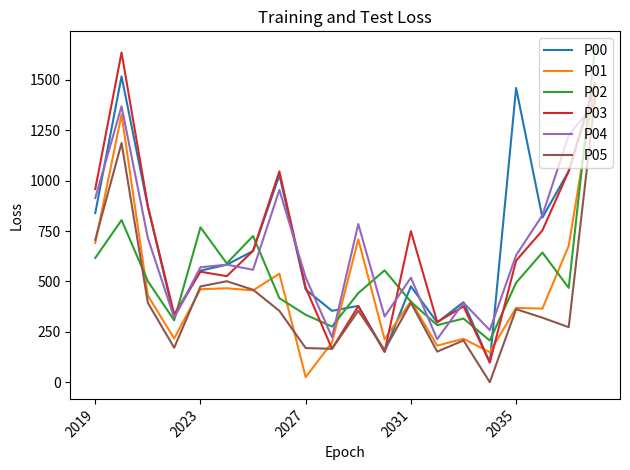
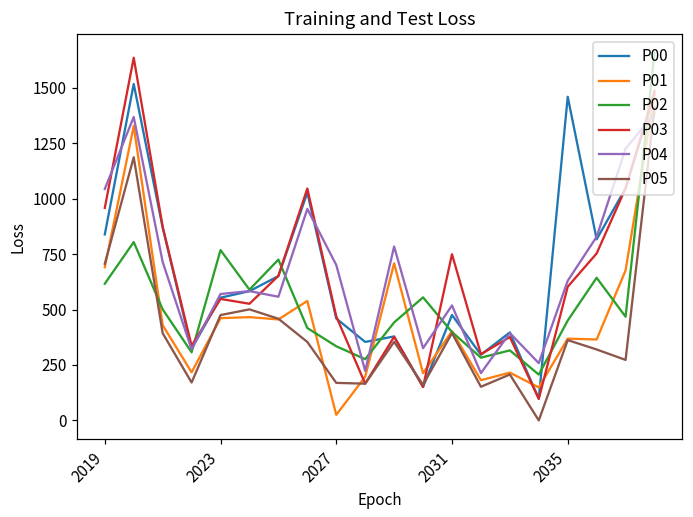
P04, 2019: 910 -> 1040
P04, 2027: 520 -> 700
P02, 2035: 490 -> 450
